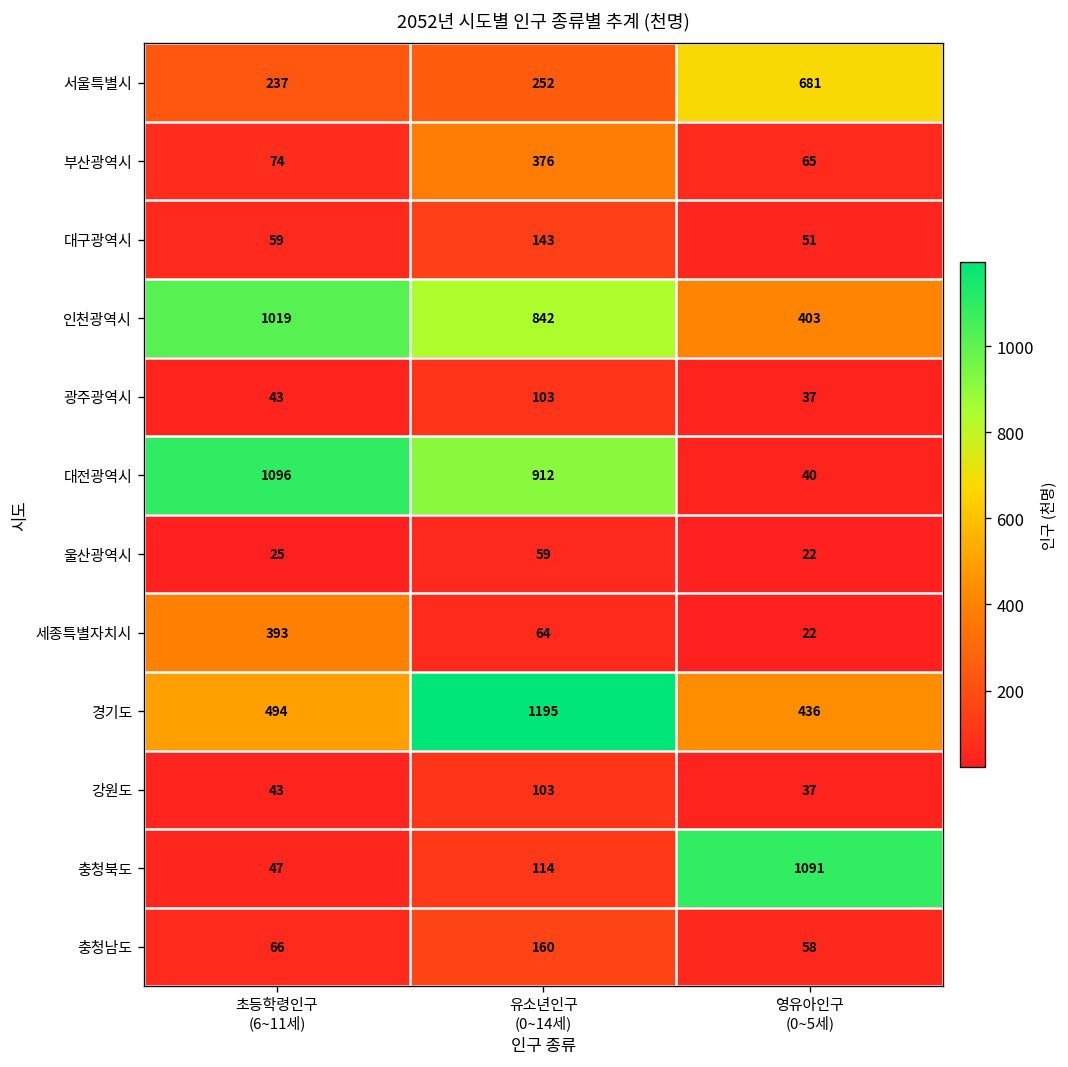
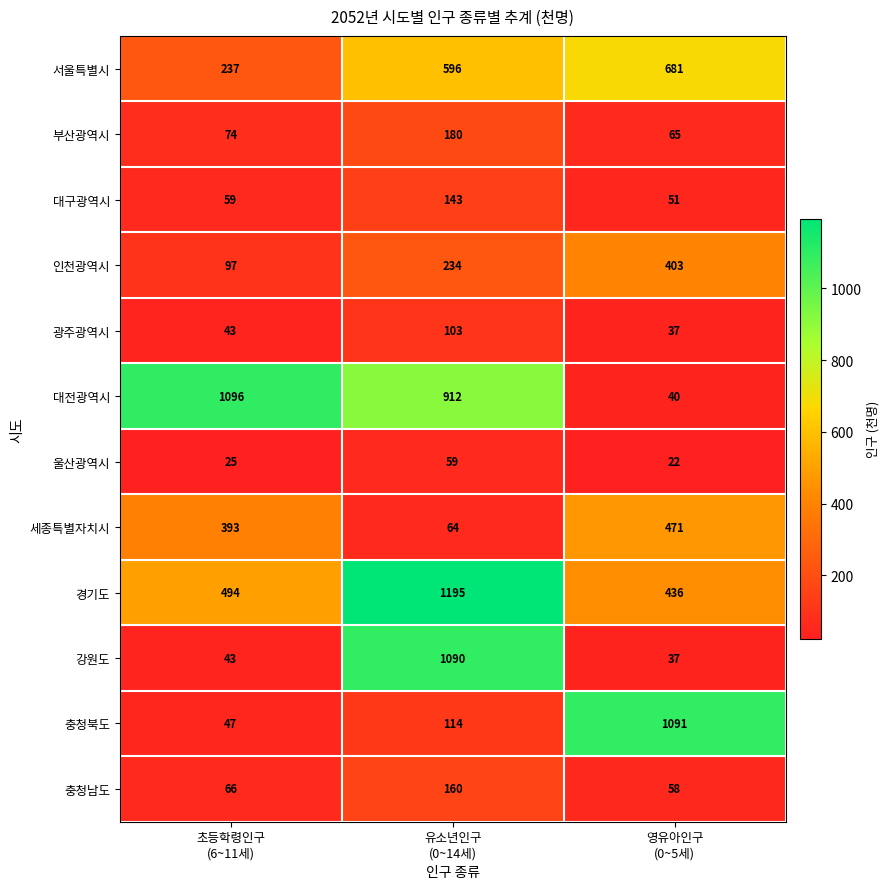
서울특별시, 유소년인구 (0~14세): 252 -> 596
부산광역시, 유소년인구 (0~14세): 376 -> 180
인천광역시, 초등학령인구 (6~11세): 1019 -> 97
인천광역시, 유소년인구 (0~14세): 842 -> 234
세종특별자치시, 영유아인구 (0~5세): 22 -> 471
강원도, 유소년인구 (0~14세): 103 -> 1090
